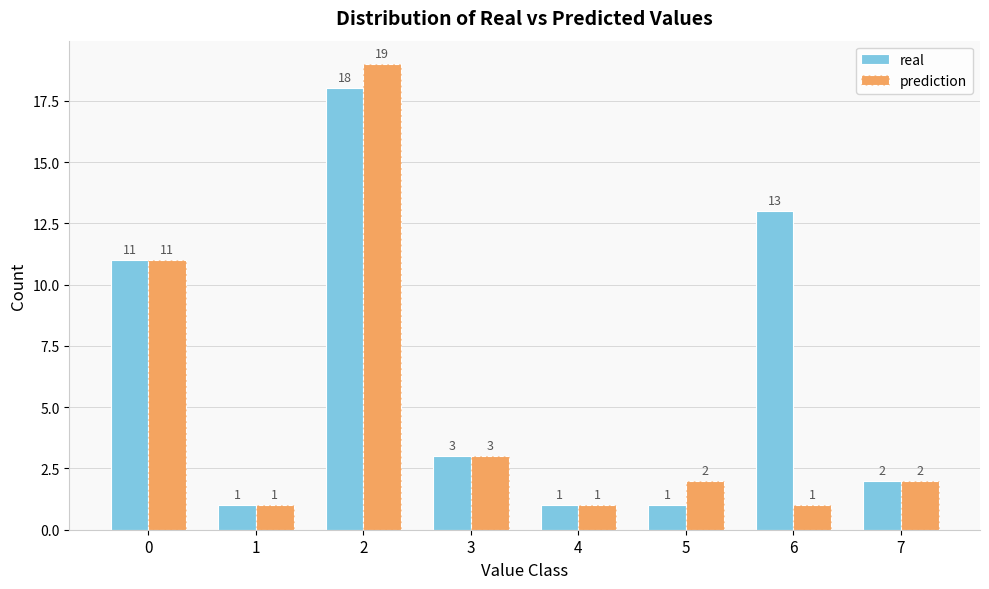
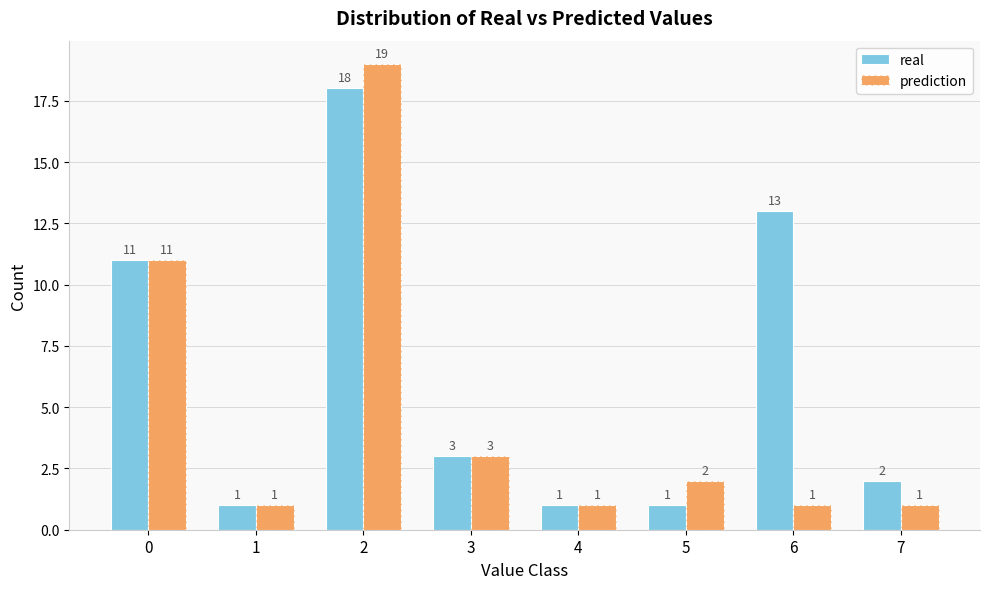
prediction, 7: 2 -> 1
